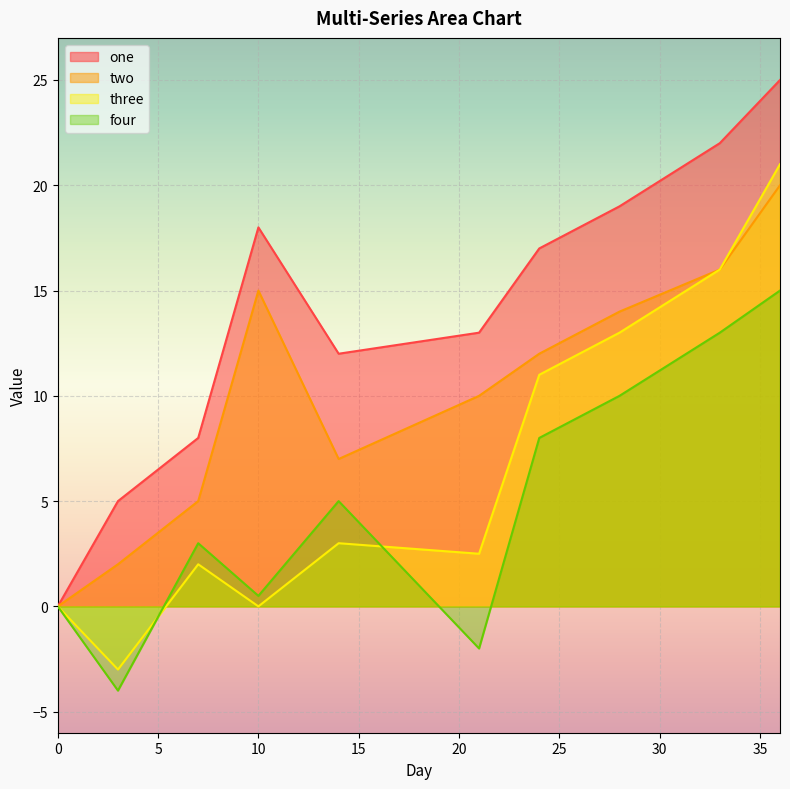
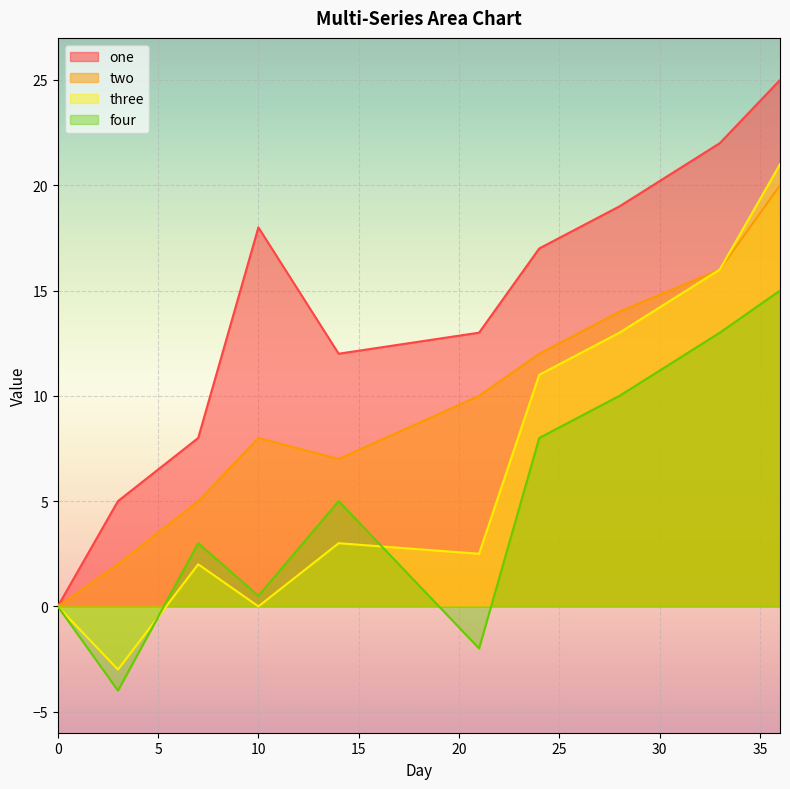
two, 10: 15 -> 8
